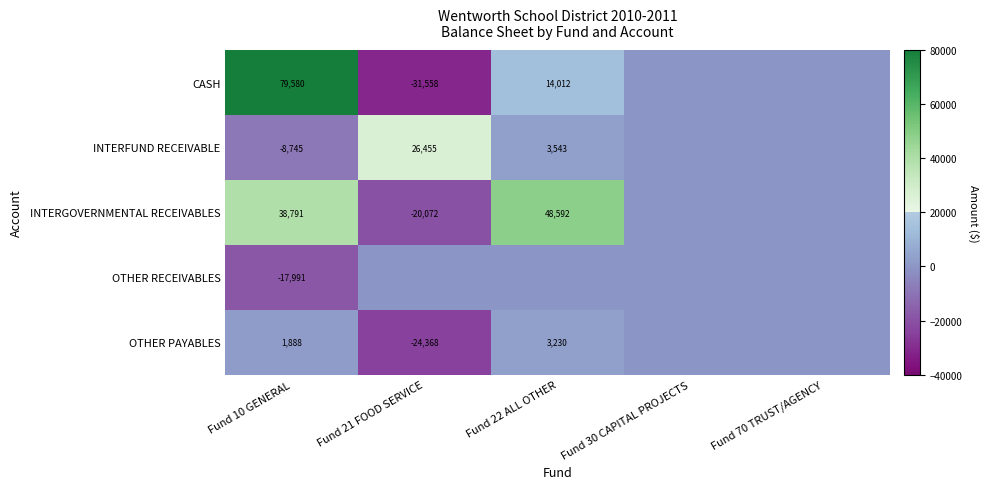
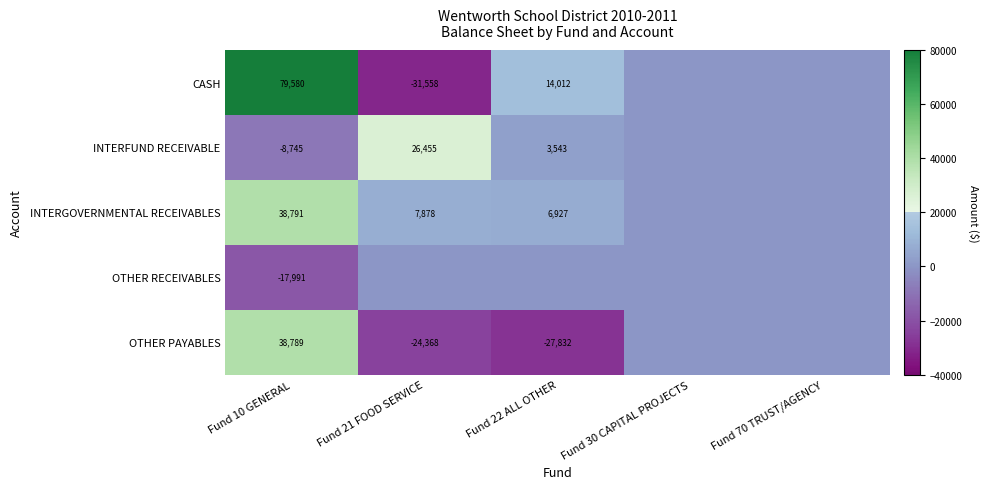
INTERGOVERNMENTAL RECEIVABLES, Fund 21 FOOD SERVICE: -20,072 -> 7,878
INTERGOVERNMENTAL RECEIVABLES, Fund 22 ALL OTHER: 48,592 -> 6,927
OTHER PAYABLES, Fund 10 GENERAL: 1,888 -> 38,789
OTHER PAYABLES, Fund 22 ALL OTHER: 3,230 -> -27,832
